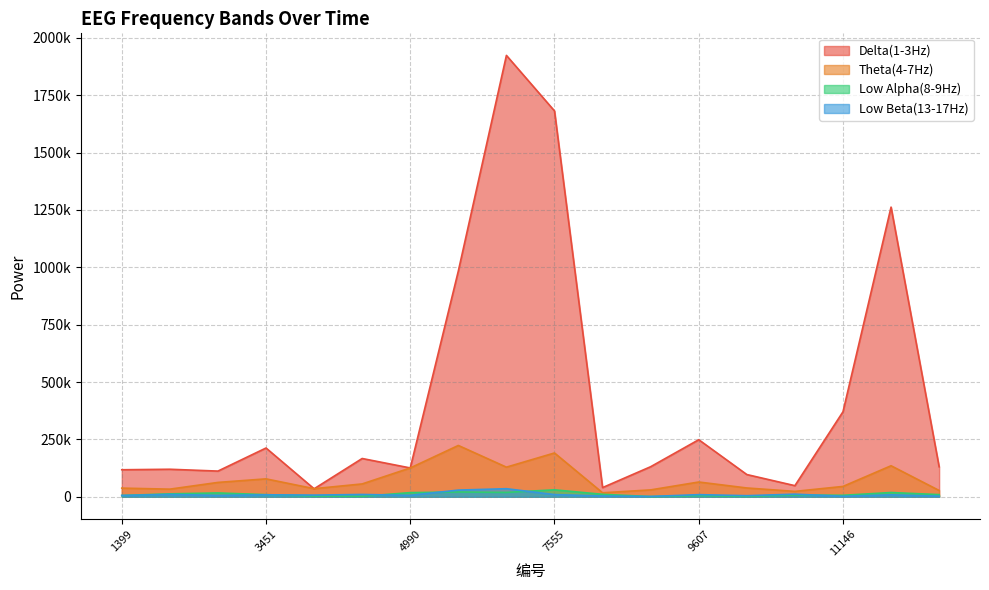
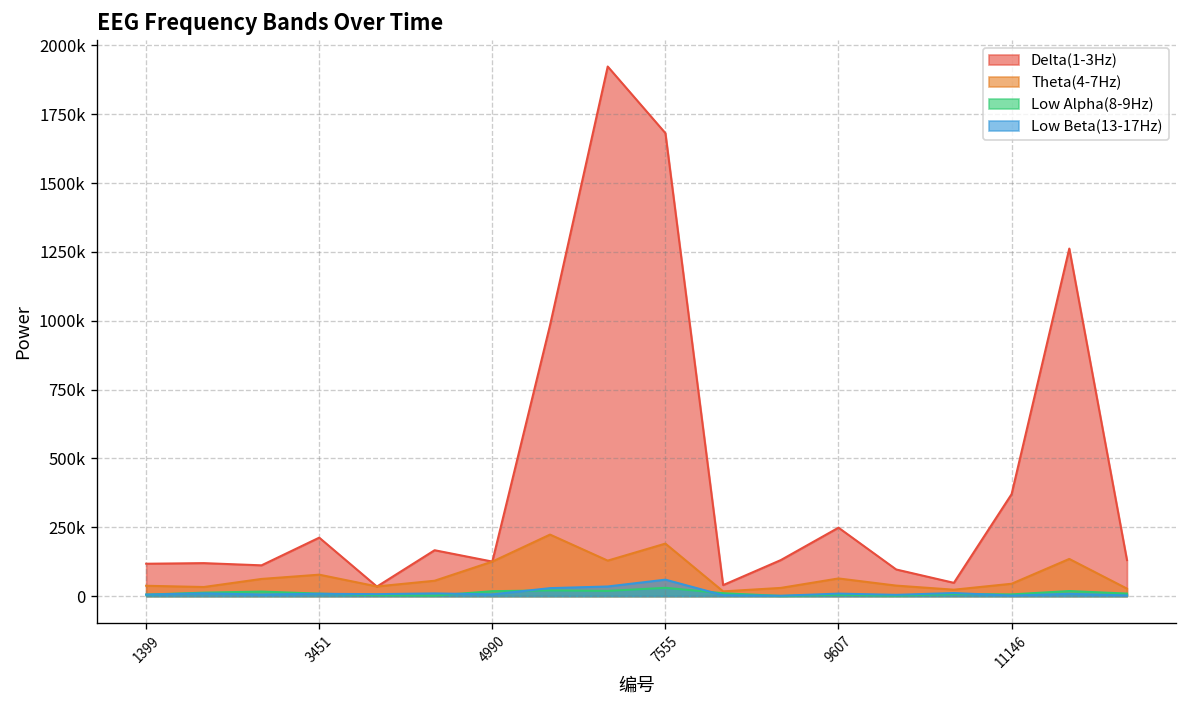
Low Beta(13-17Hz), 7555: 10000 -> 60000
